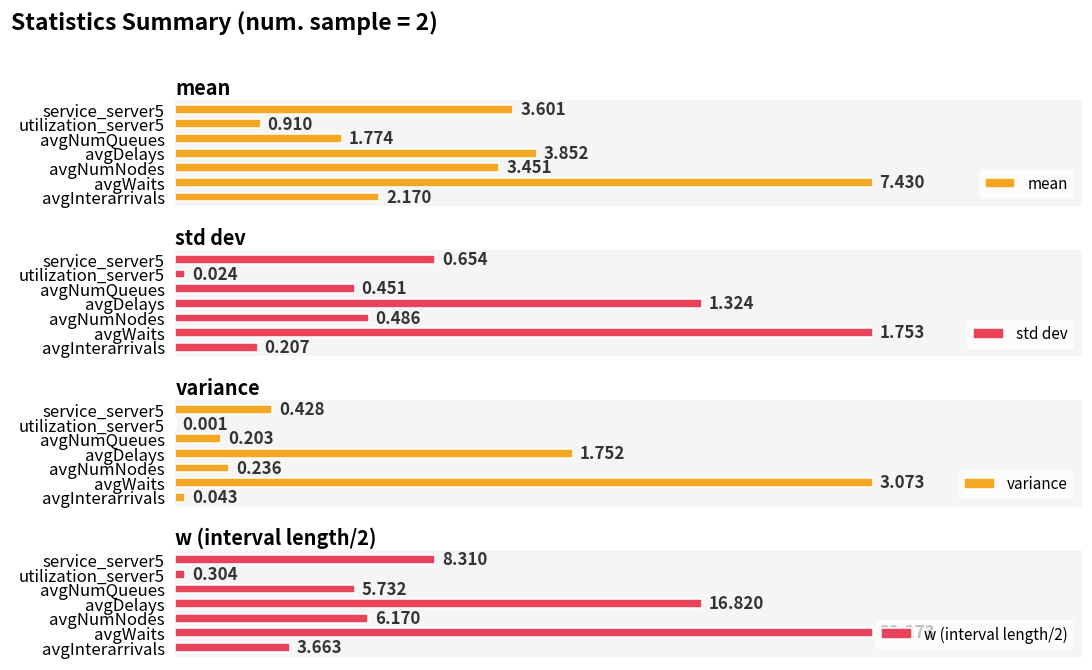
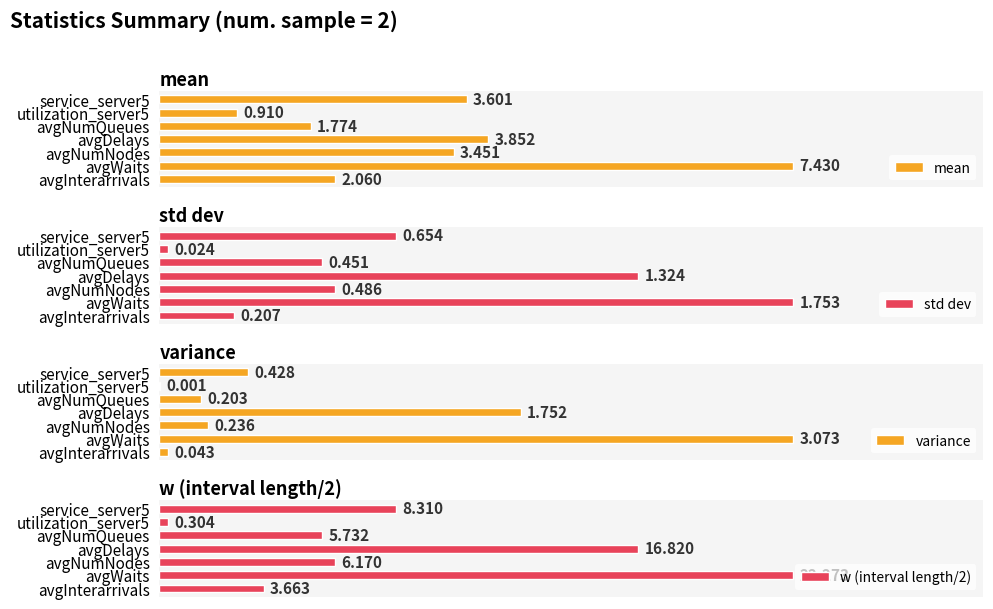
mean, avgInterarrivals: 2.170 -> 2.060
